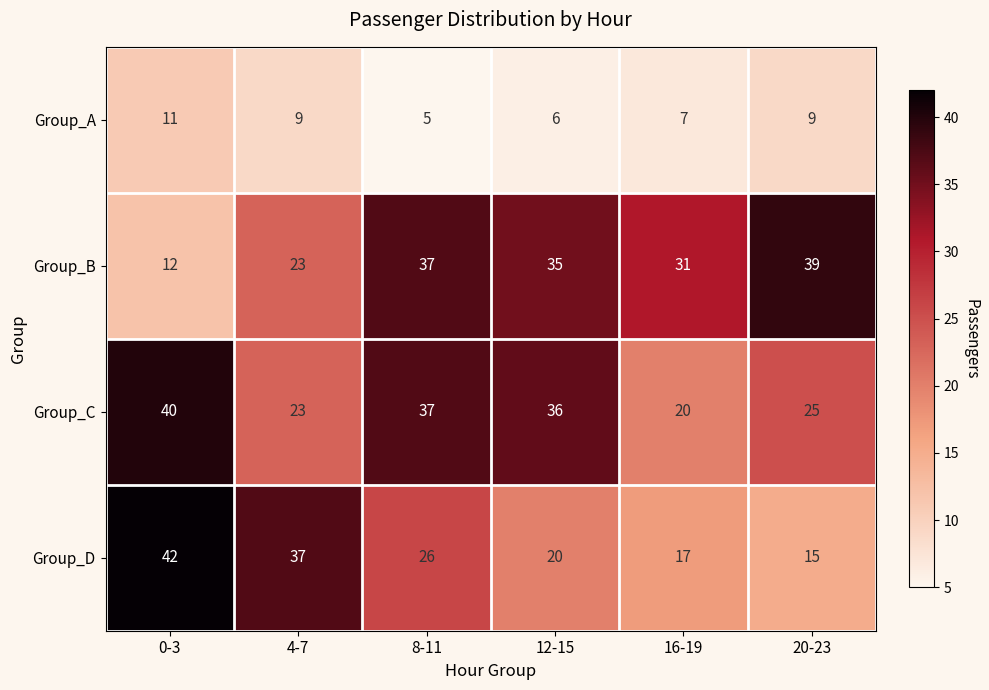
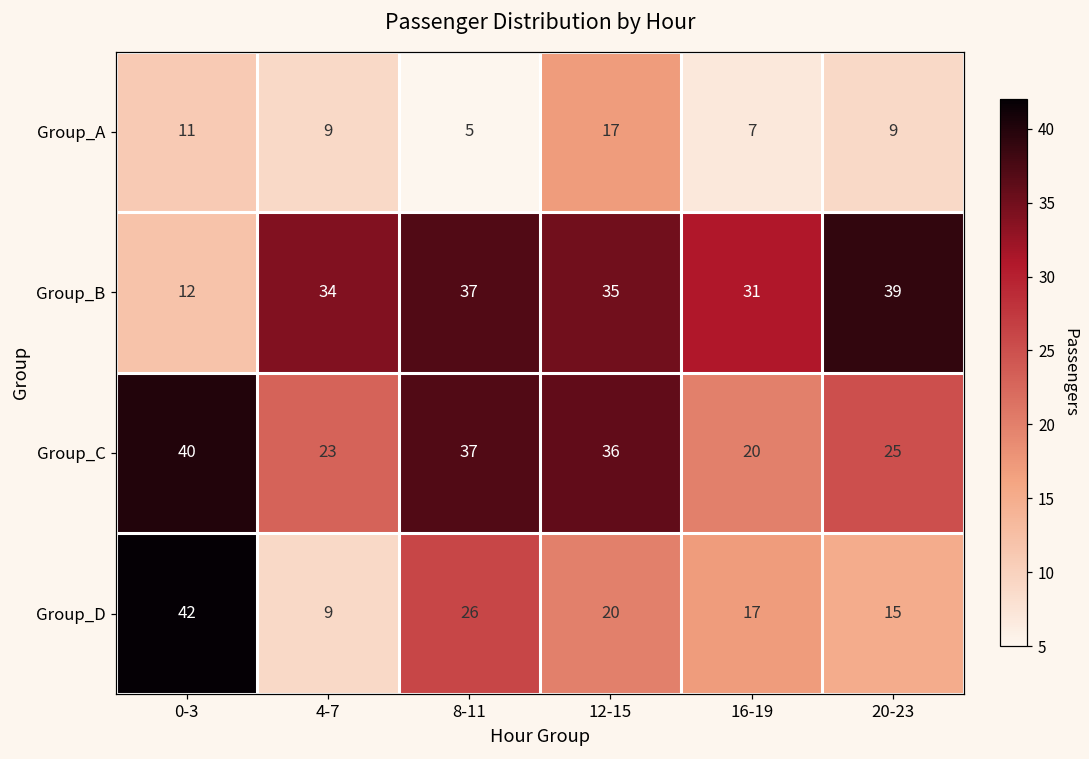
Group_A, 12-15: 6 -> 17
Group_B, 4-7: 23 -> 34
Group_D, 4-7: 37 -> 9
